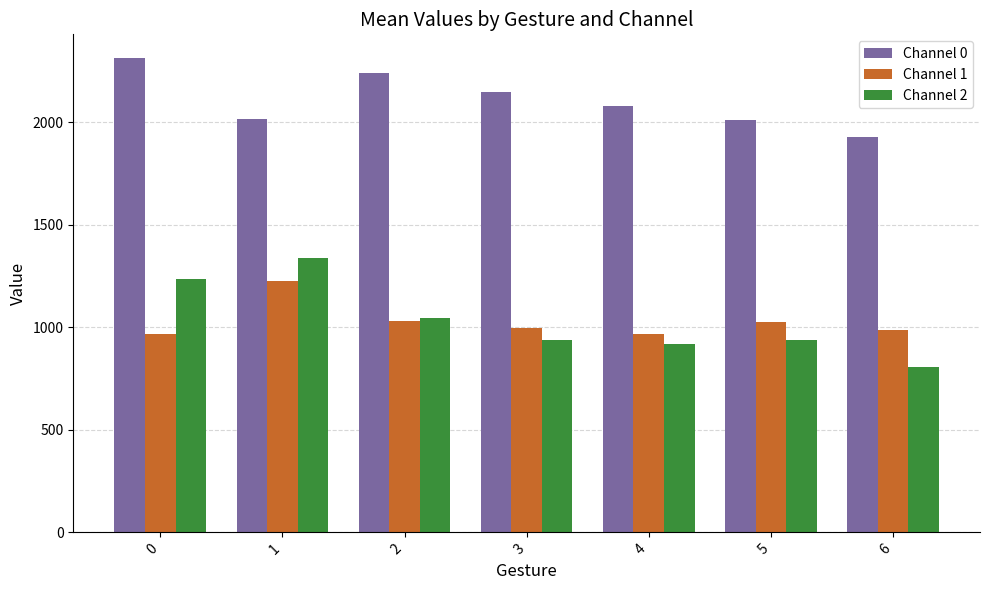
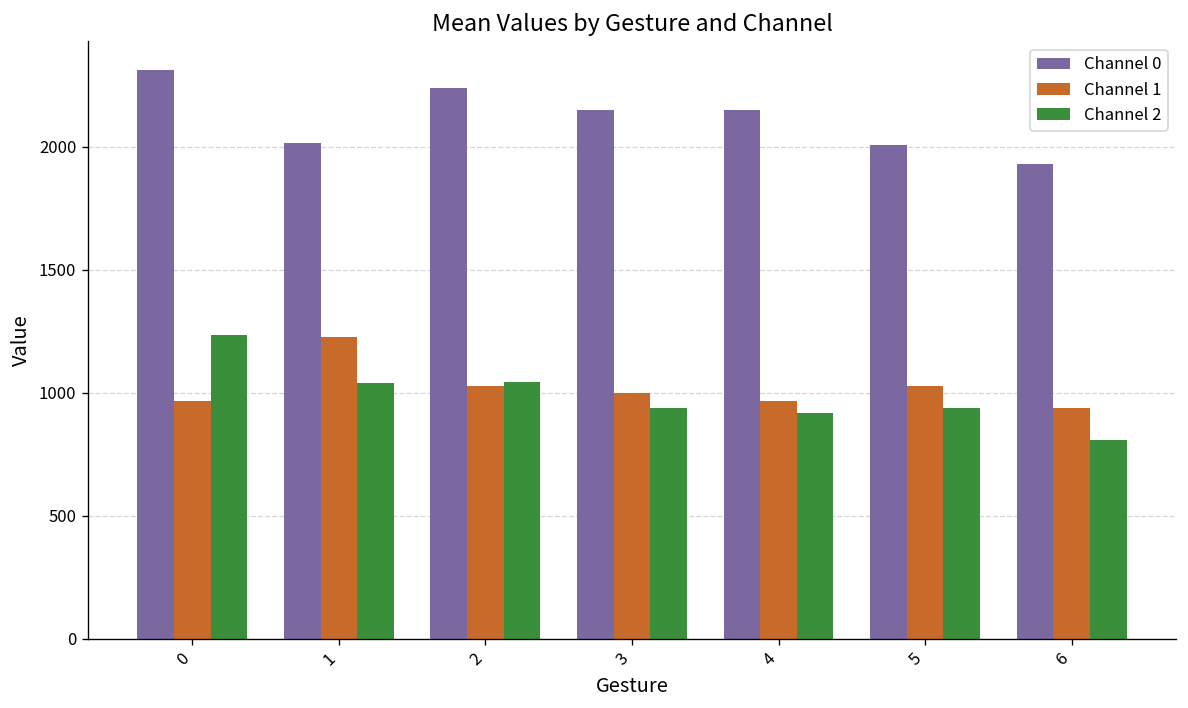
Channel 2, 1: 1340 -> 1040
Channel 0, 4: 2080 -> 2150
Channel 1, 6: 980 -> 940
